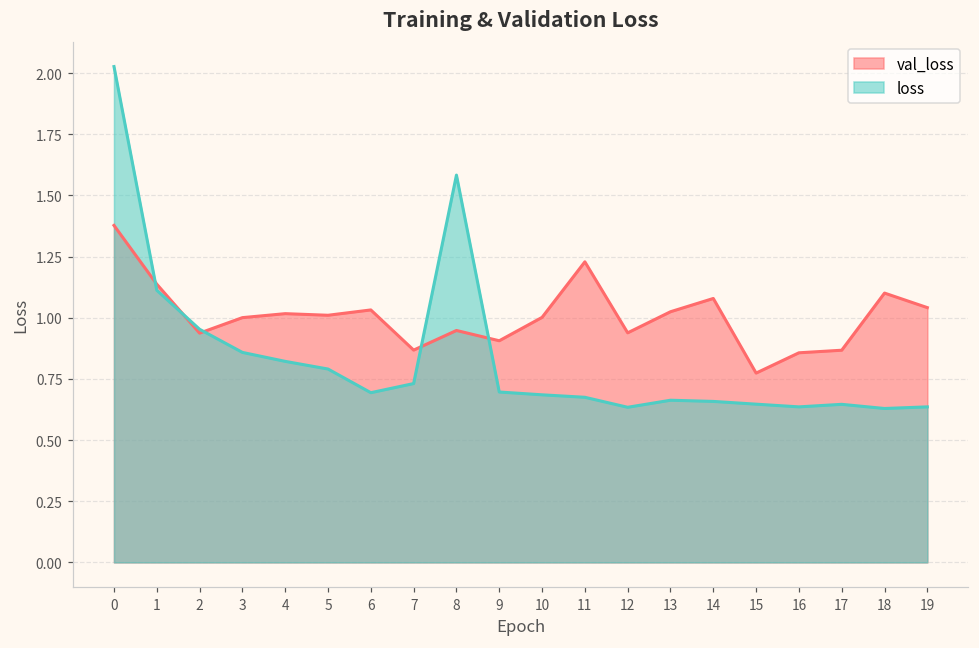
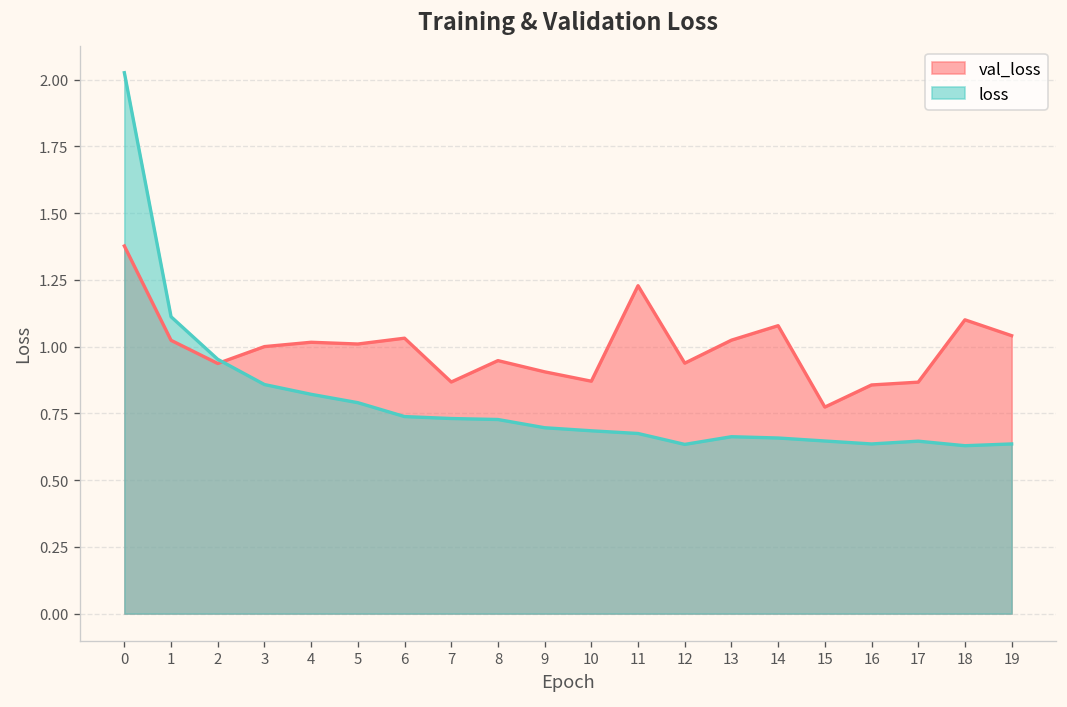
val_loss, 1: 1.14 -> 1.02
loss, 6: 0.69 -> 0.74
loss, 8: 1.58 -> 0.73
val_loss, 10: 1.00 -> 0.87
